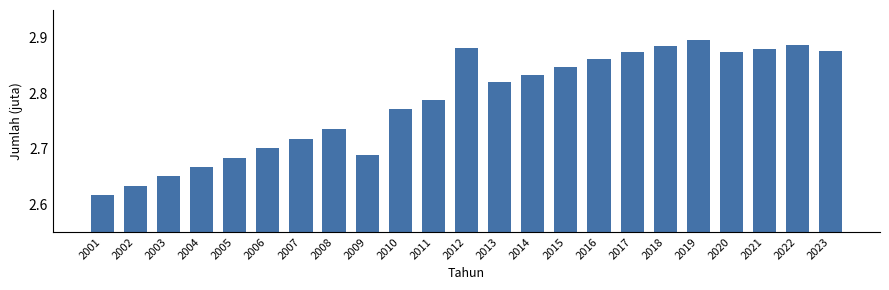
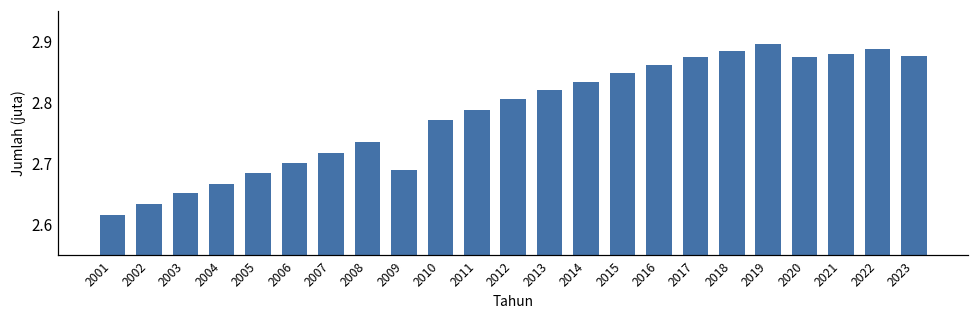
2012: 2.88 -> 2.81
